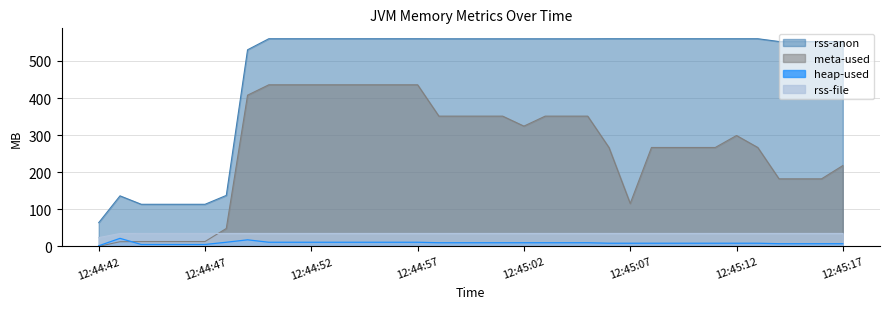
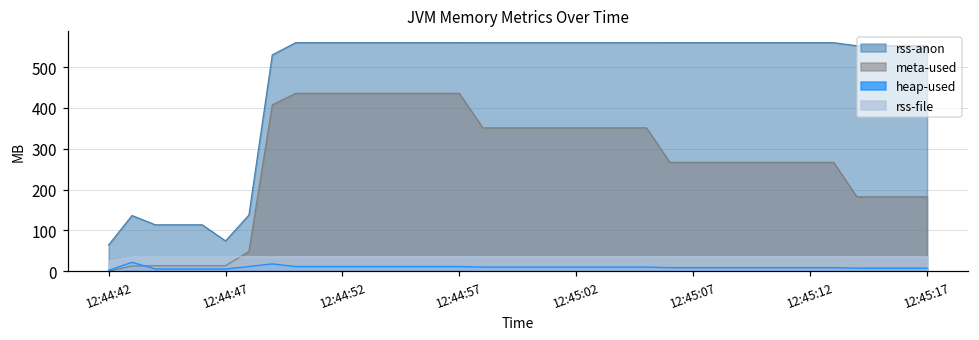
rss-anon, 12:44:47: 110 -> 70
meta-used, 12:45:02: 320 -> 350
meta-used, 12:45:07: 120 -> 270
meta-used, 12:45:12: 300 -> 270
meta-used, 12:45:17: 220 -> 180
